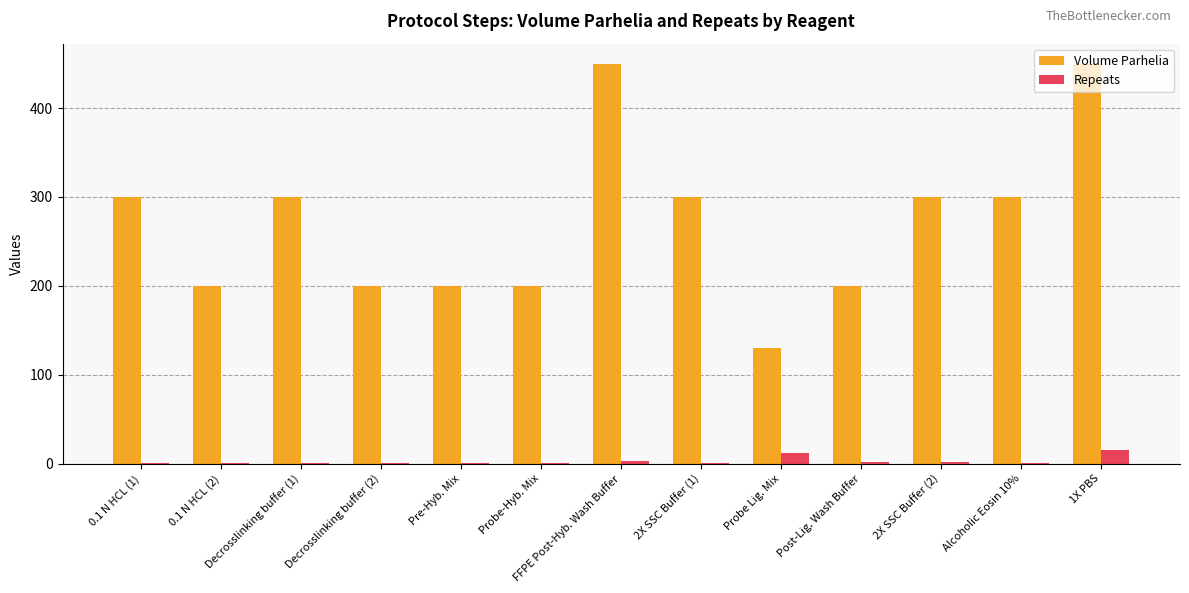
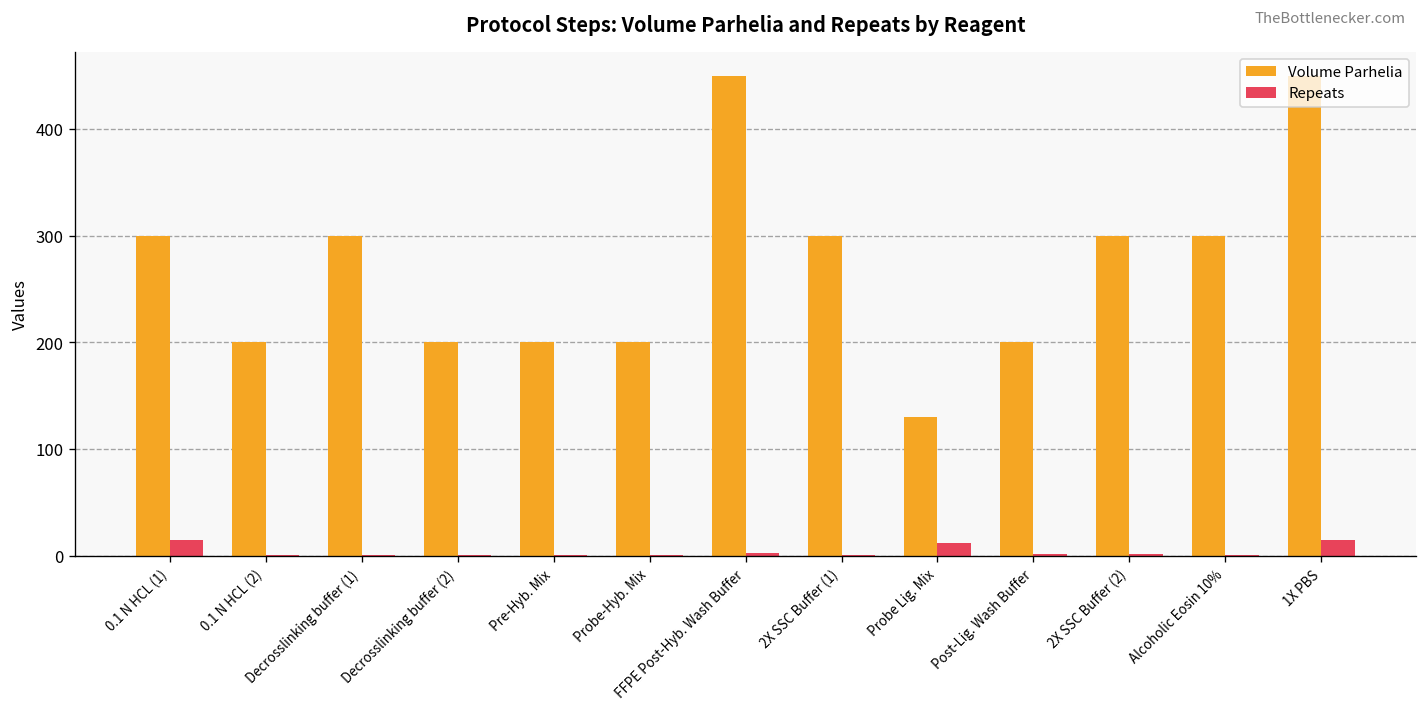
Repeats, 0.1 N HCL (1): 0 -> 20
